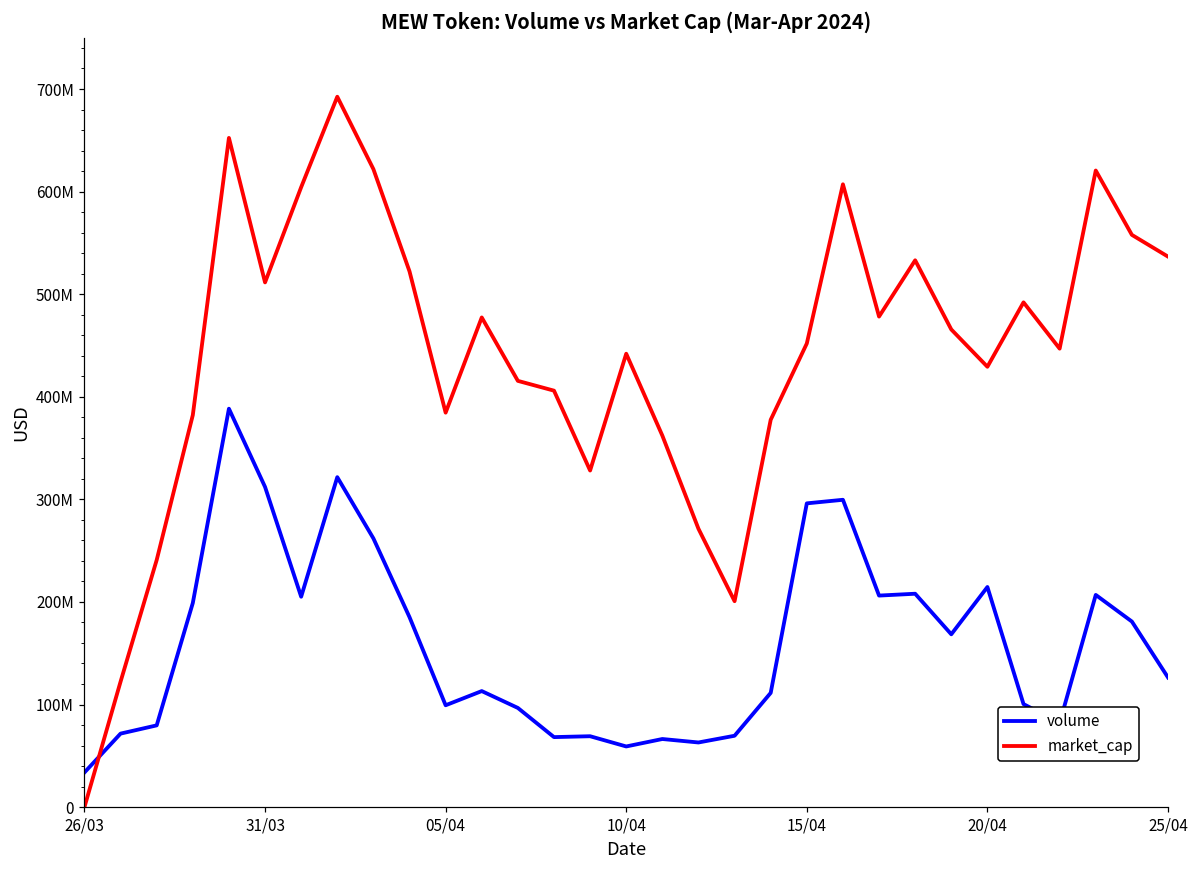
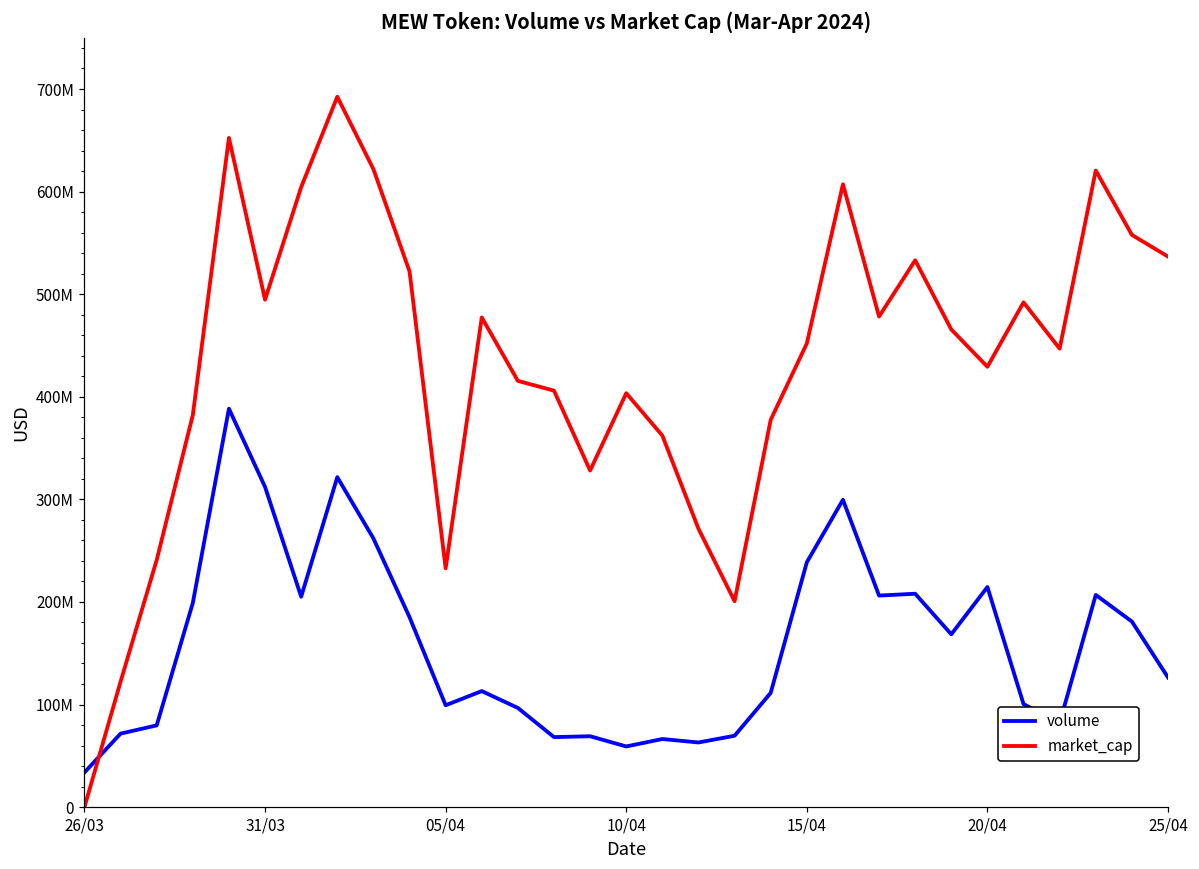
market_cap, 31/03: 510000000 -> 490000000
market_cap, 05/04: 380000000 -> 230000000
market_cap, 10/04: 440000000 -> 400000000
volume, 15/04: 300000000 -> 240000000
